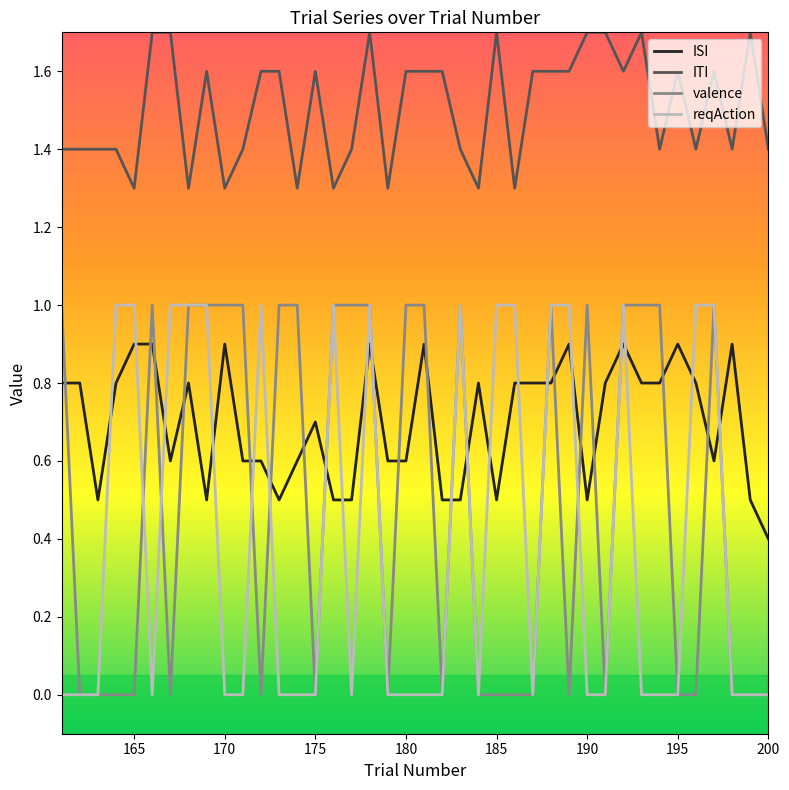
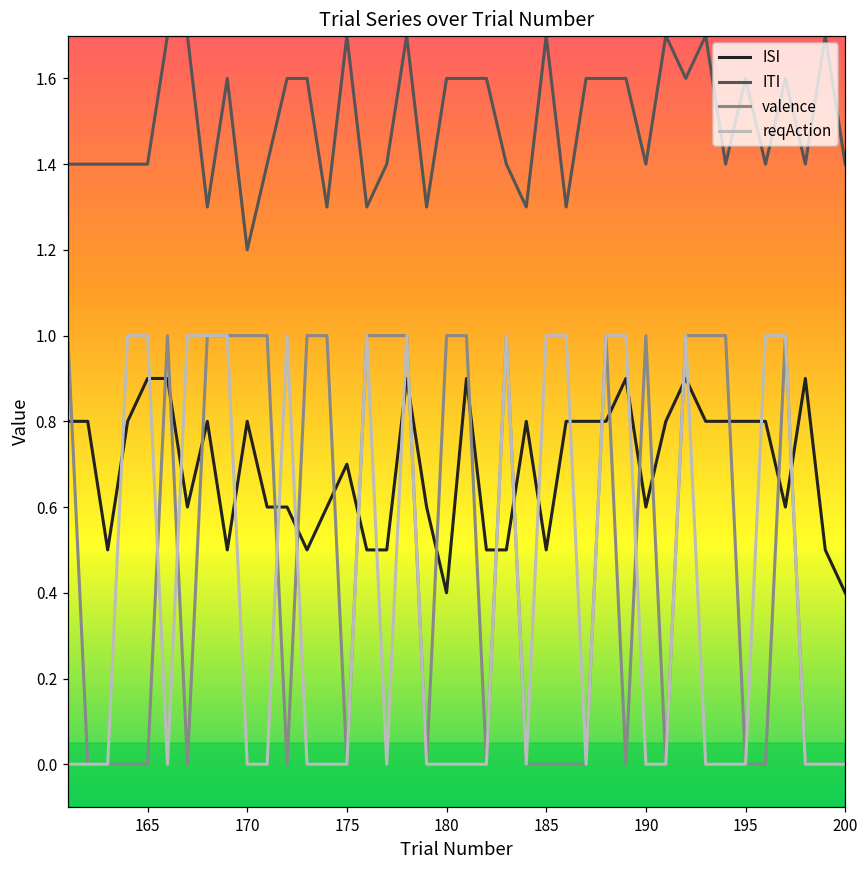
ITI, 165: 1.3 -> 1.4
ISI, 170: 0.9 -> 0.8
ITI, 170: 1.3 -> 1.2
ITI, 175: 1.6 -> 1.7
ISI, 180: 0.6 -> 0.4
ISI, 190: 0.5 -> 0.6
ITI, 190: 1.7 -> 1.4
ISI, 195: 0.9 -> 0.8
